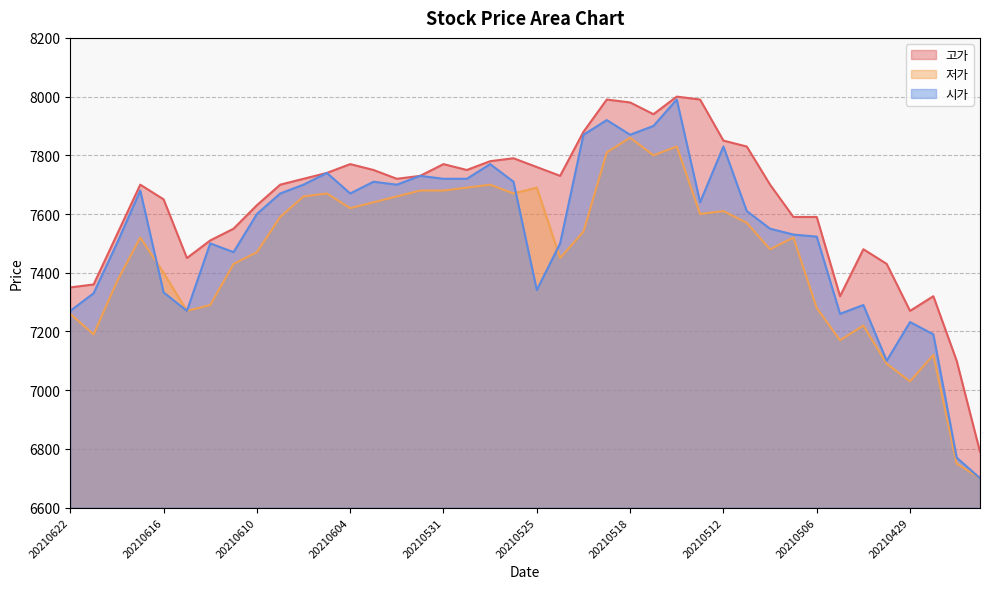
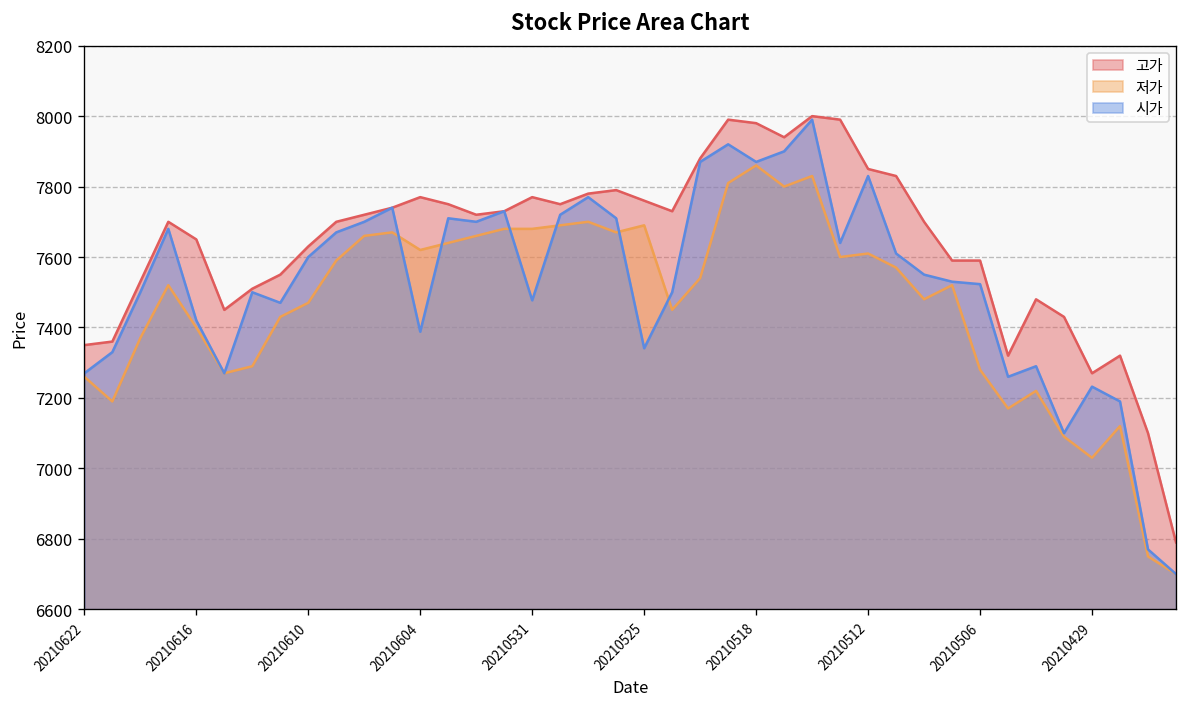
시가, 20210616: 7330 -> 7420
시가, 20210604: 7670 -> 7390
시가, 20210531: 7720 -> 7480
